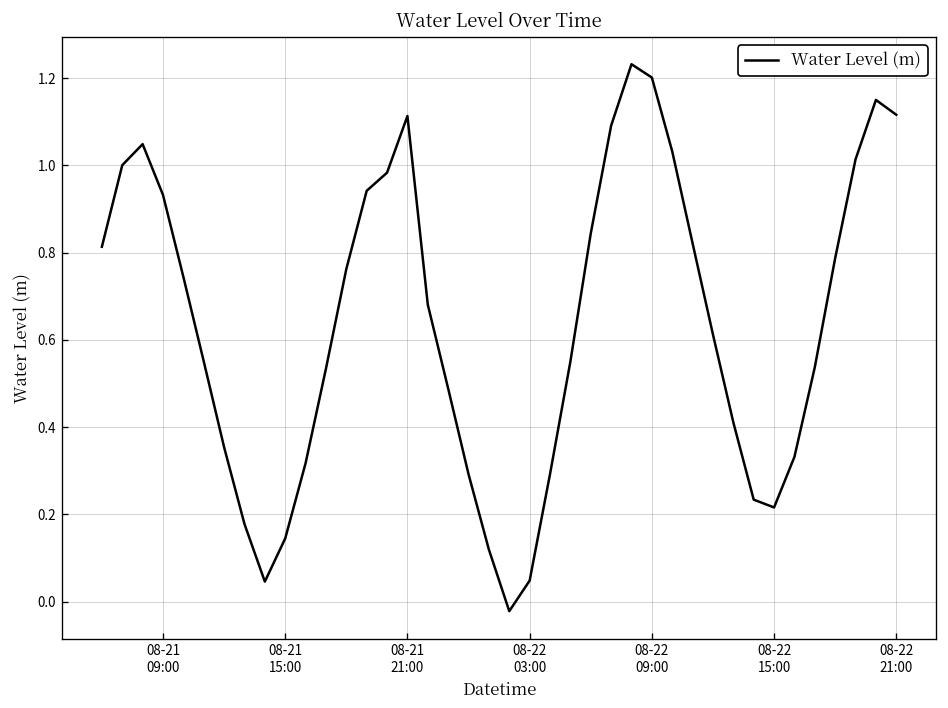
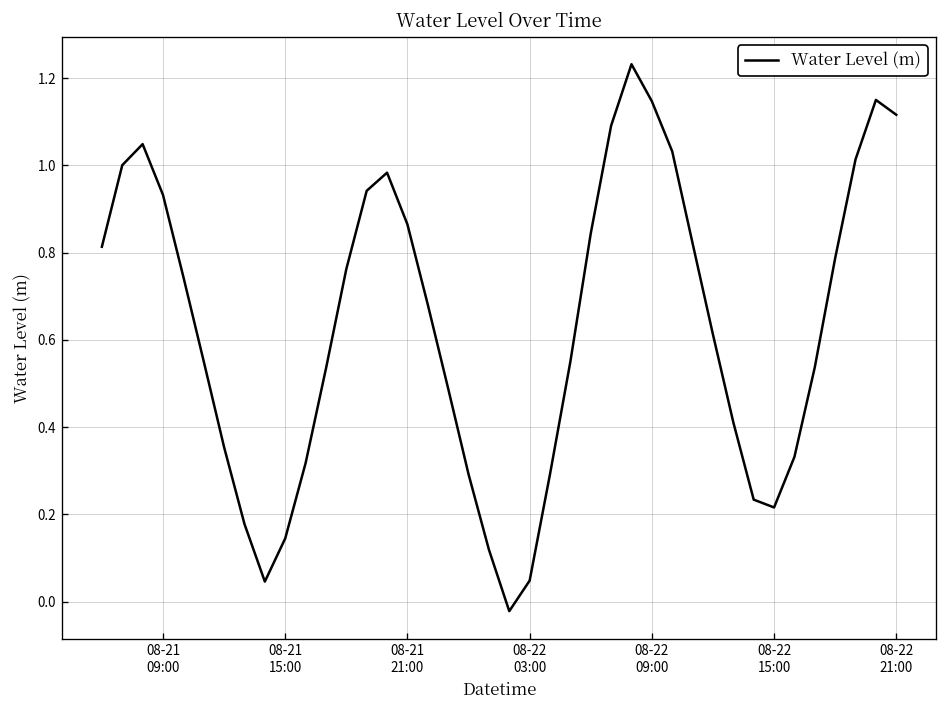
08-21 21:00: 1.11 -> 0.86
08-22 09:00: 1.20 -> 1.15
